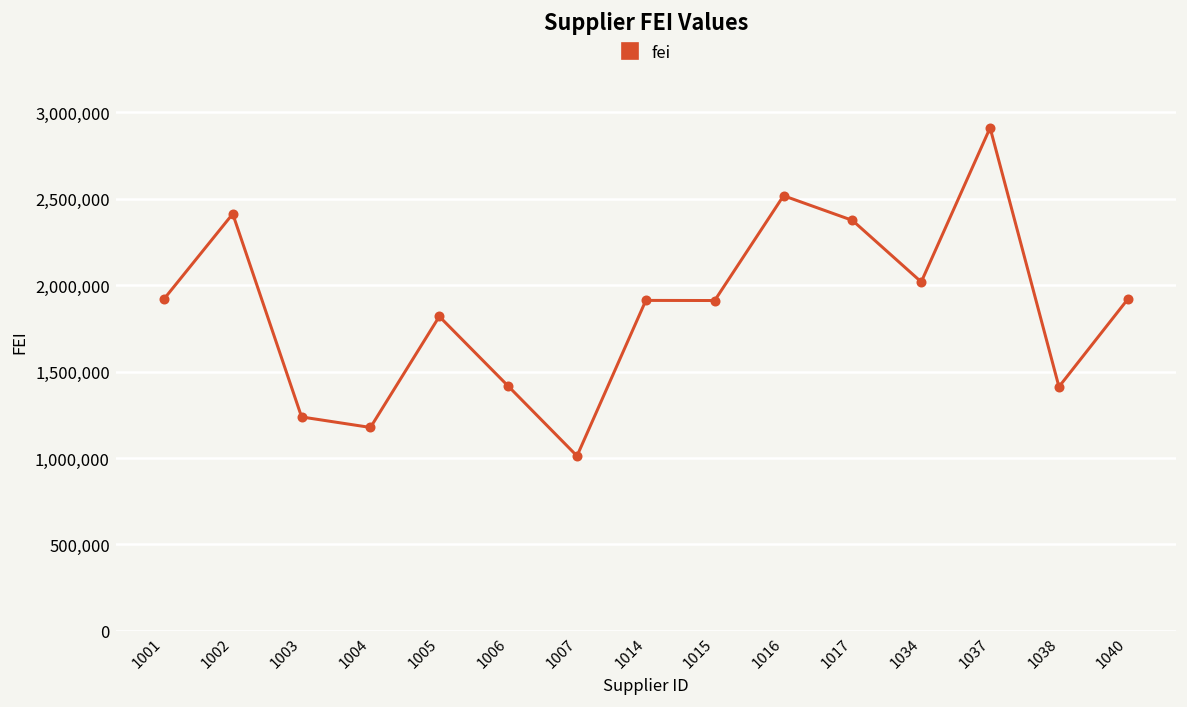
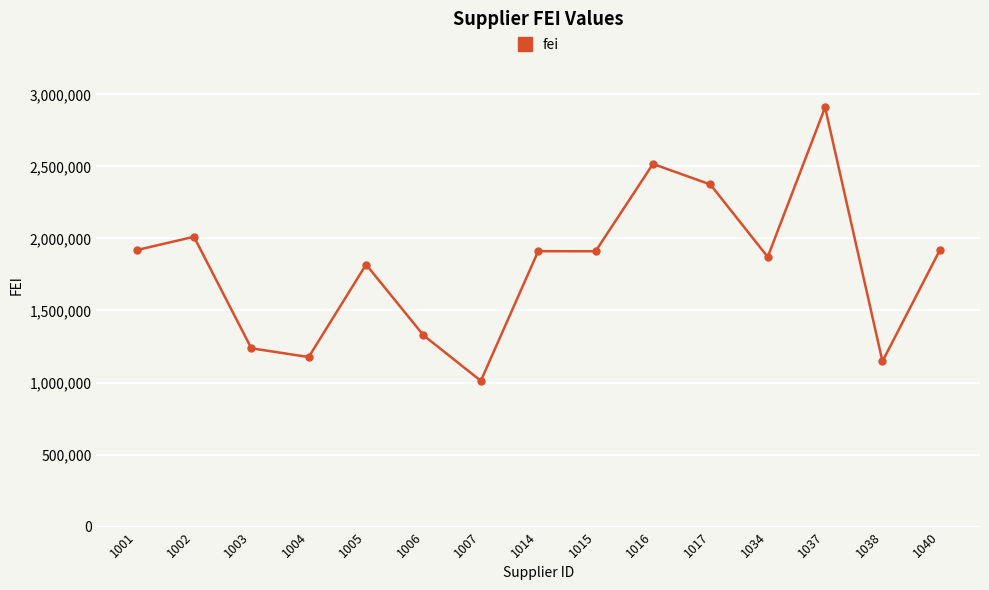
1002: 2,410,000 -> 2,010,000
1006: 1,420,000 -> 1,330,000
1034: 2,020,000 -> 1,870,000
1038: 1,410,000 -> 1,150,000
